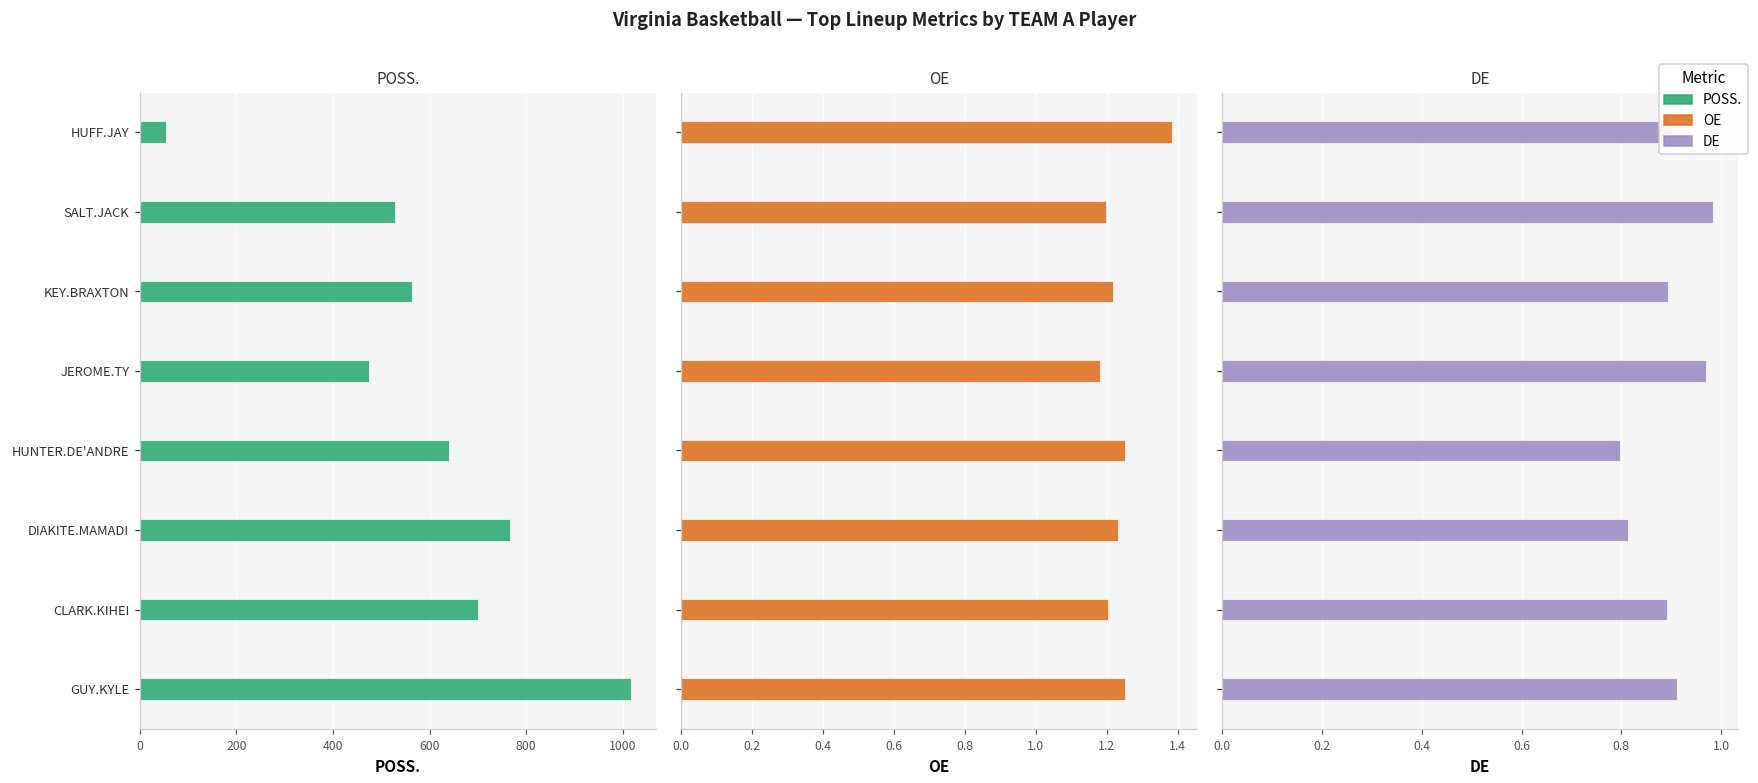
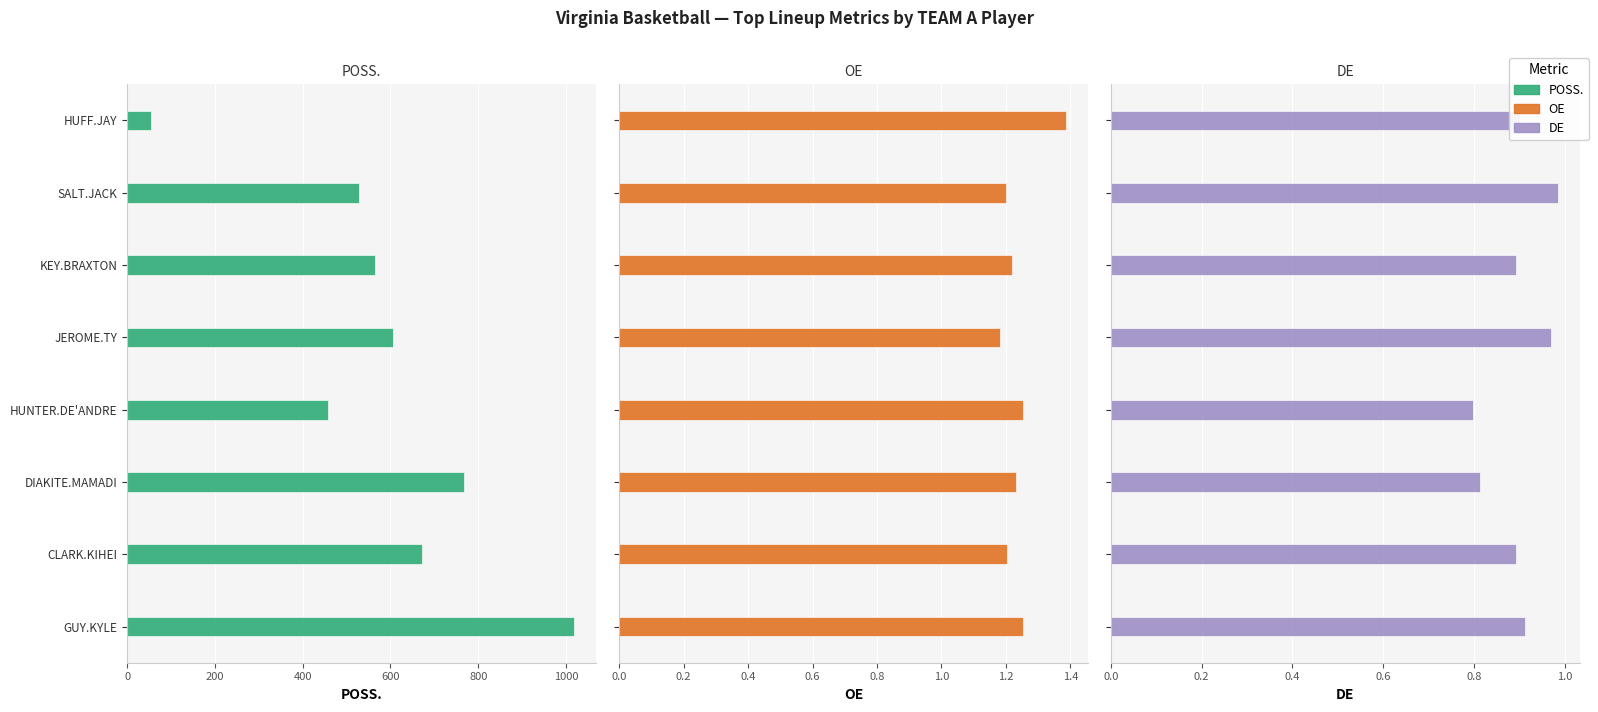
POSS., JEROME.TY: 480 -> 610
POSS., HUNTER.DE'ANDRE: 640 -> 460
POSS., CLARK.KIHEI: 700 -> 670
